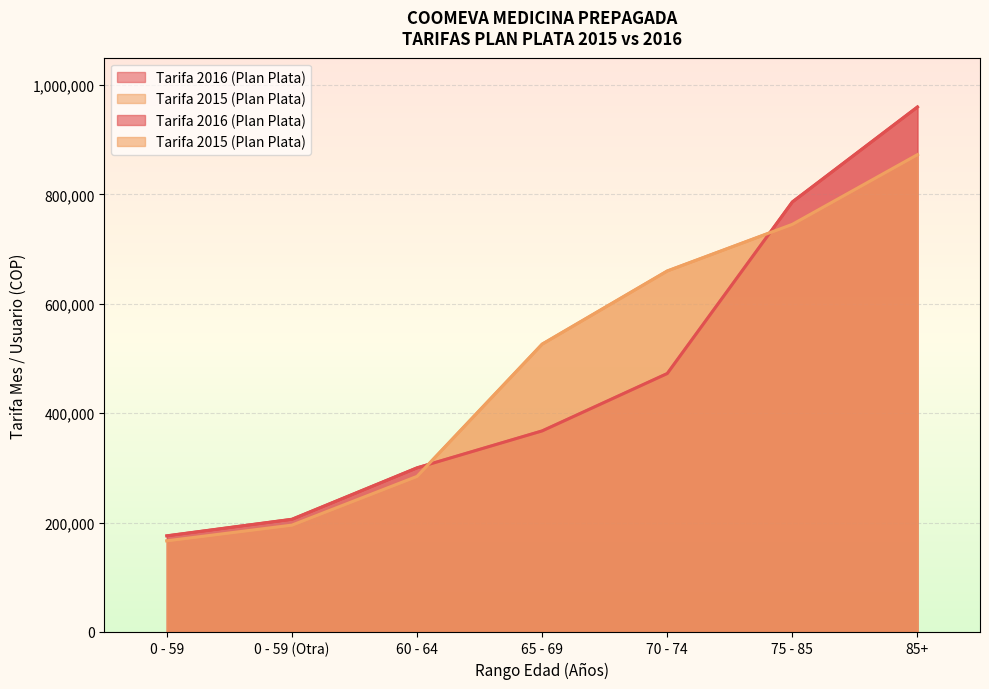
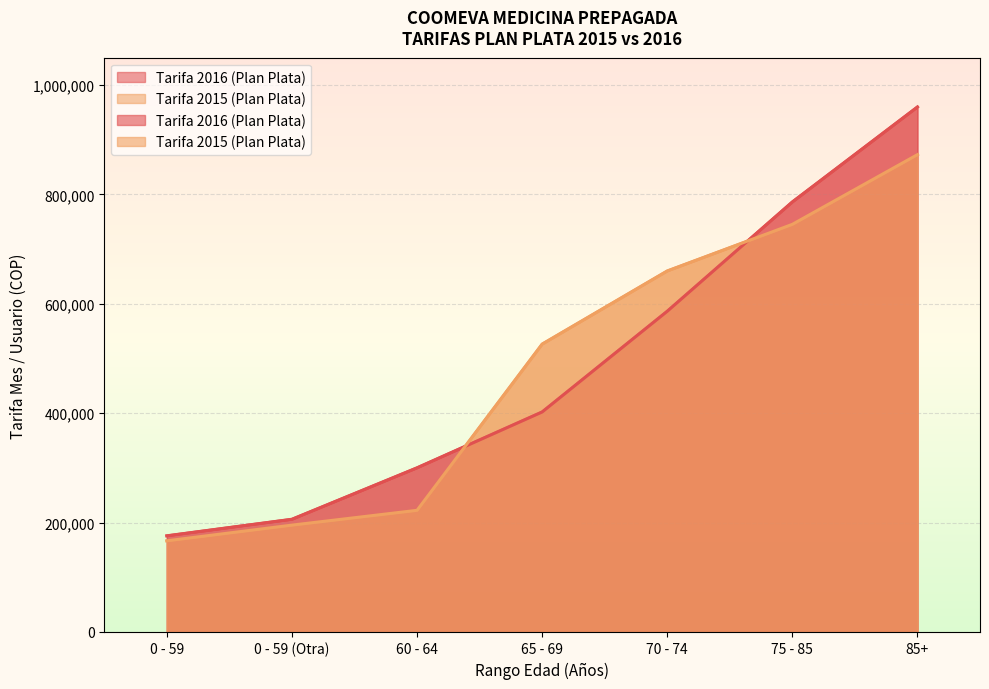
Tarifa 2015 (Plan Plata), 60 - 64: 280,000 -> 220,000
Tarifa 2016 (Plan Plata), 65 - 69: 370,000 -> 400,000
Tarifa 2016 (Plan Plata), 70 - 74: 470,000 -> 590,000
